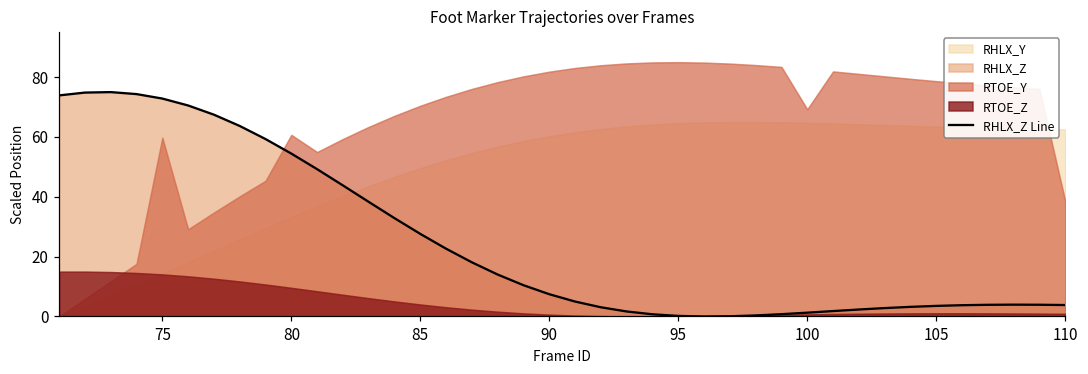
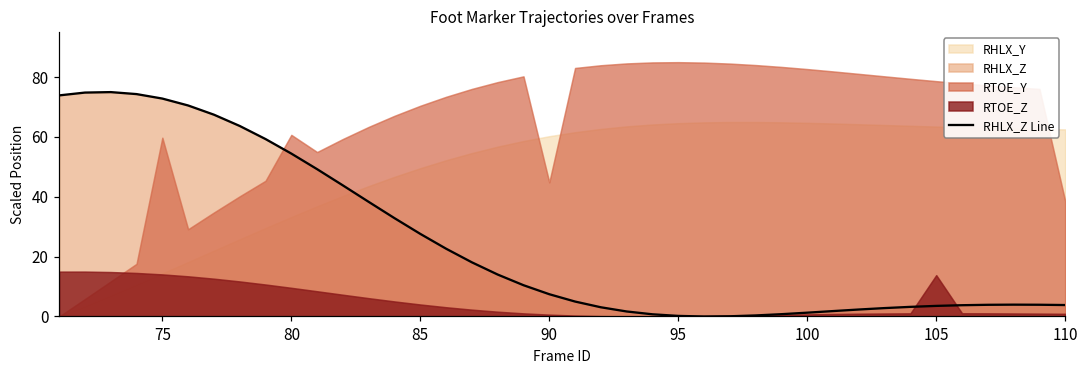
RTOE_Y, 90: 82 -> 45
RTOE_Y, 100: 69 -> 83
RTOE_Z, 105: 1 -> 14
